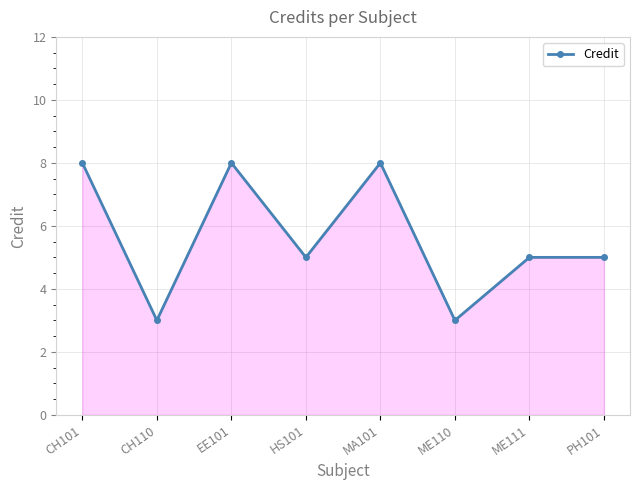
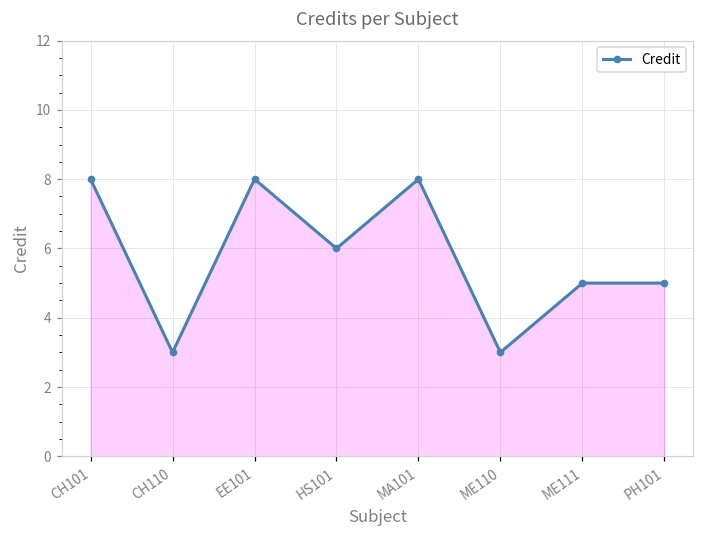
HS101: 5 -> 6
